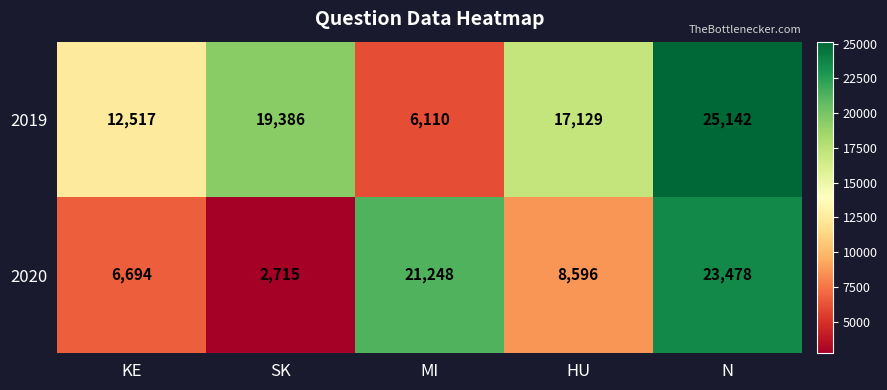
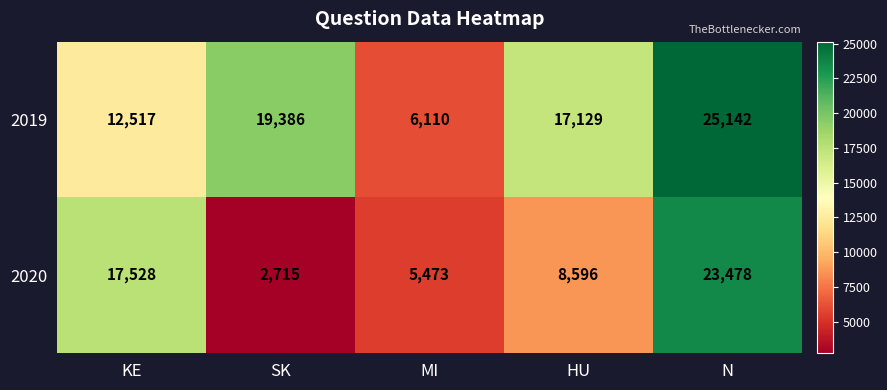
2020, KE: 6,694 -> 17,528
2020, MI: 21,248 -> 5,473
